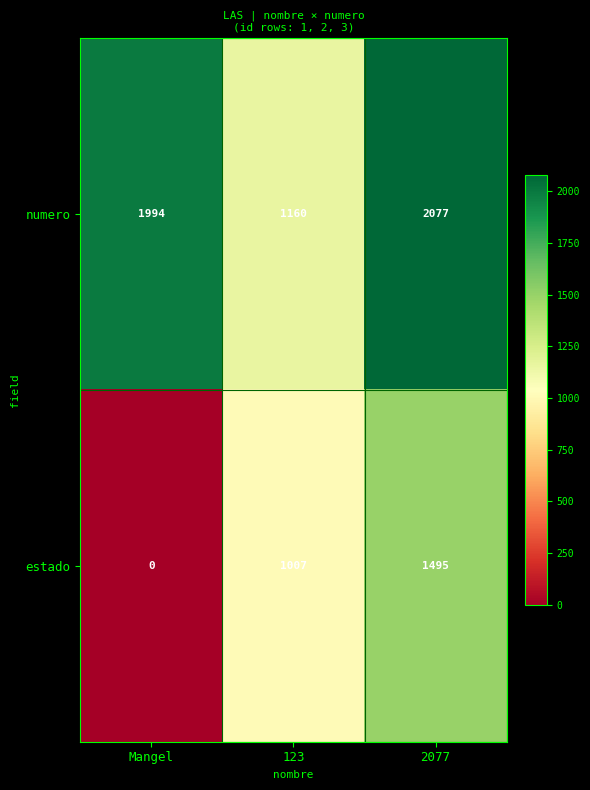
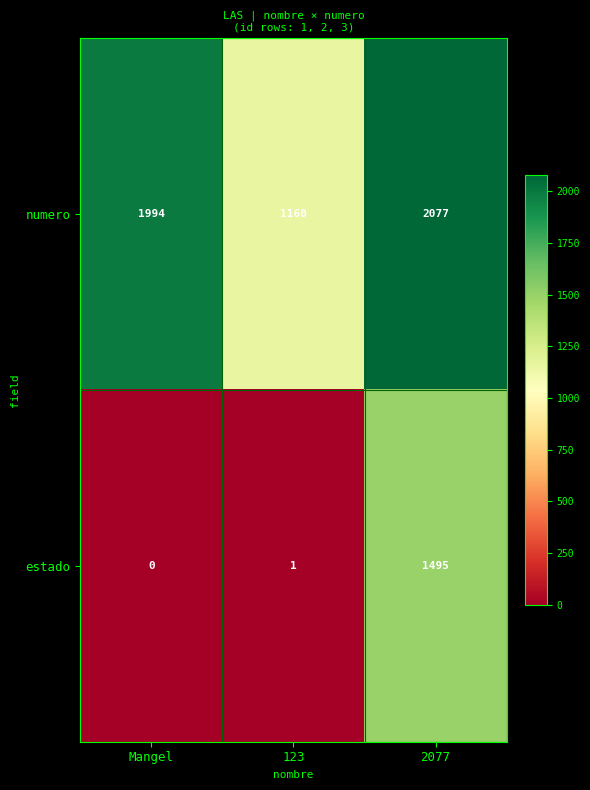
estado, 123: 1007 -> 1
